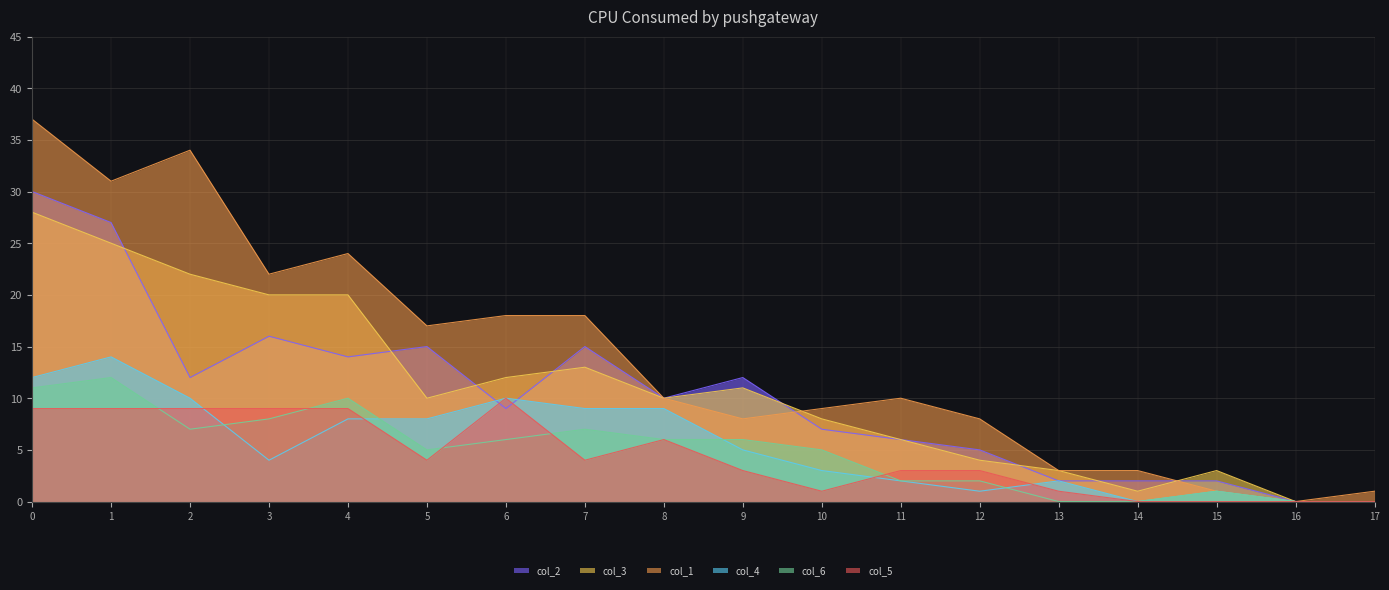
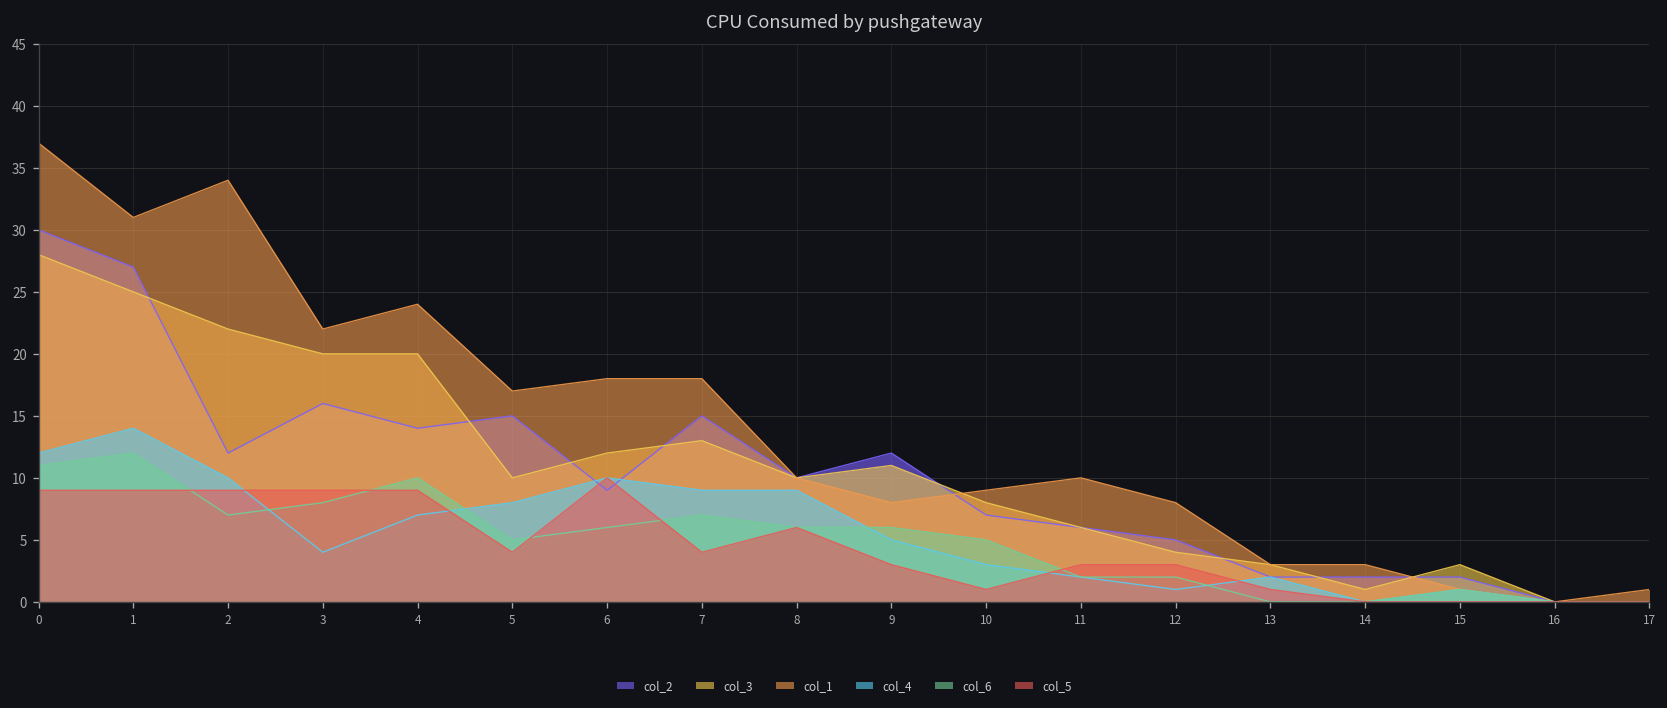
col_4, 4: 8 -> 7
